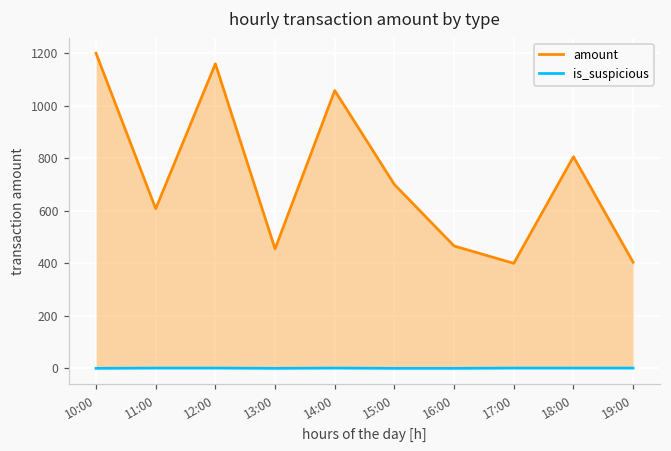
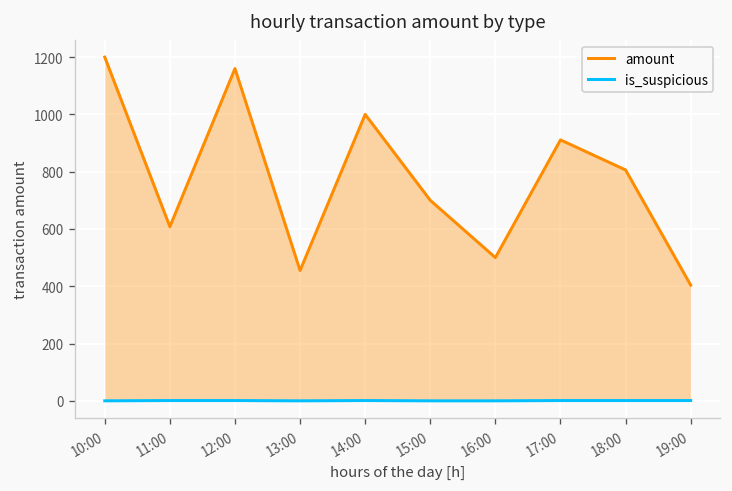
amount, 14:00: 1060 -> 1000
amount, 16:00: 470 -> 500
amount, 17:00: 400 -> 910
